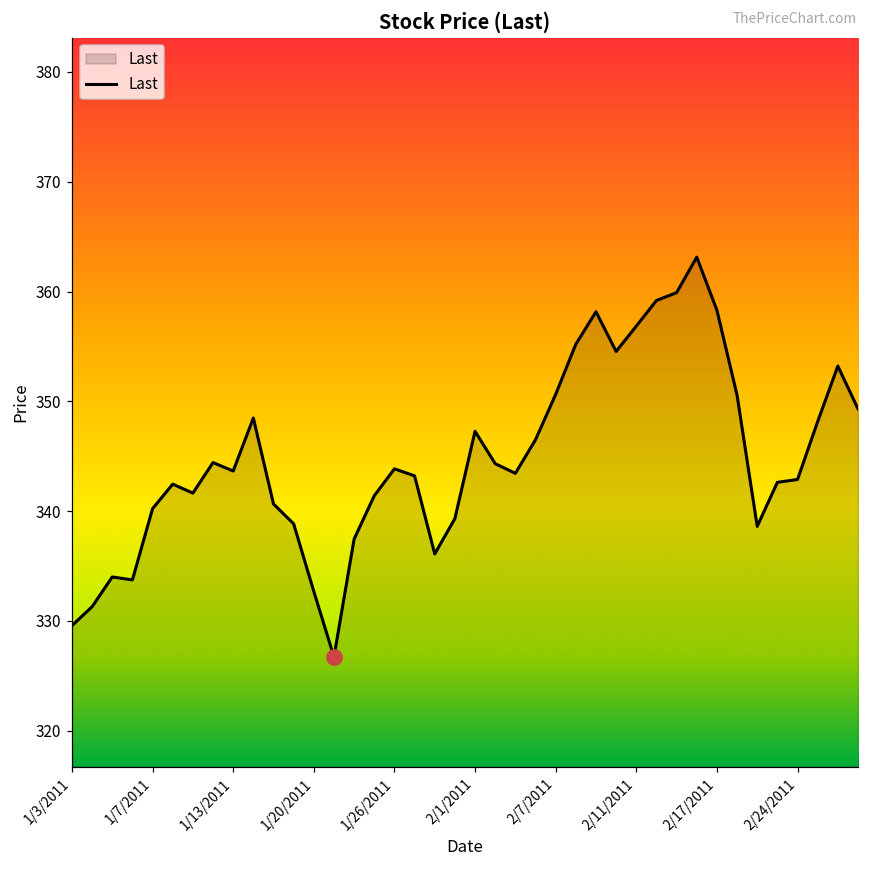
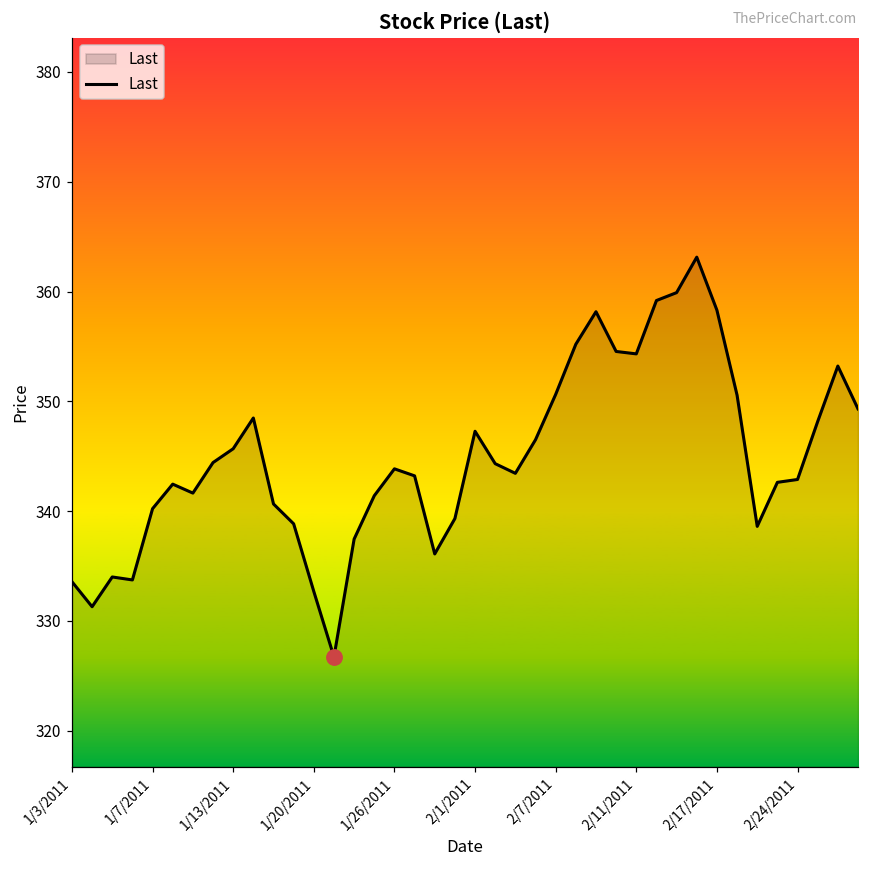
Last, 1/3/2011: 330 -> 334
Last, 1/13/2011: 344 -> 346
Last, 2/11/2011: 357 -> 354
